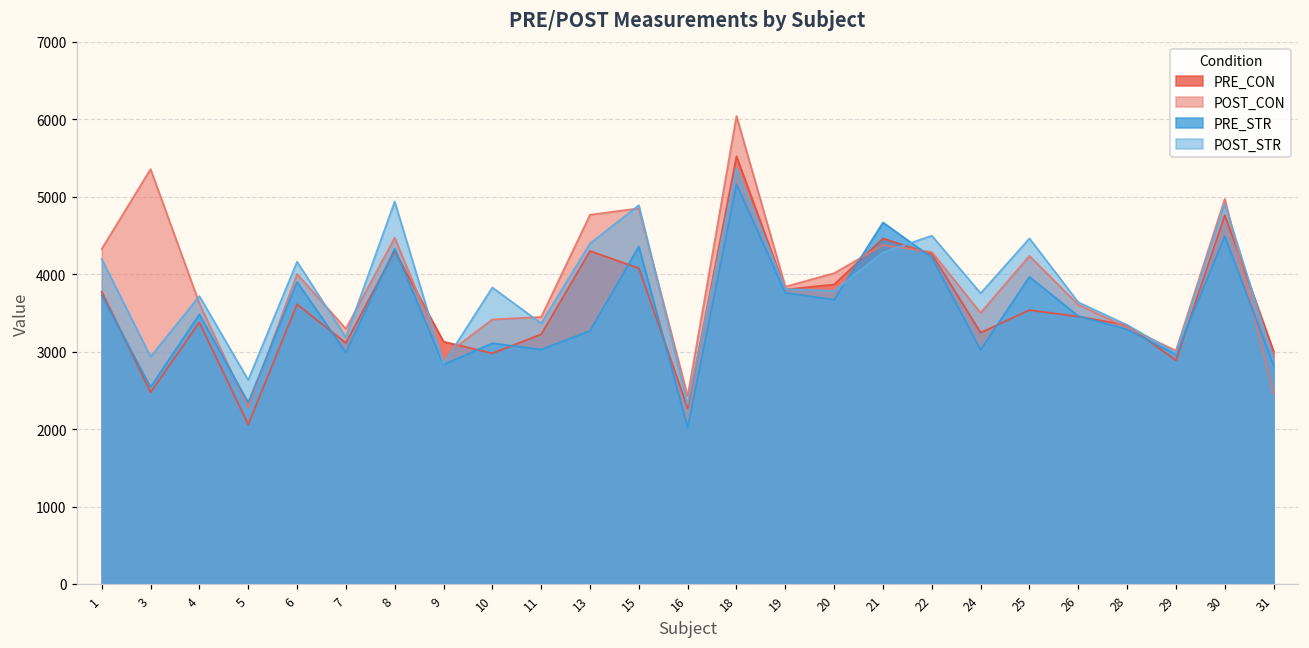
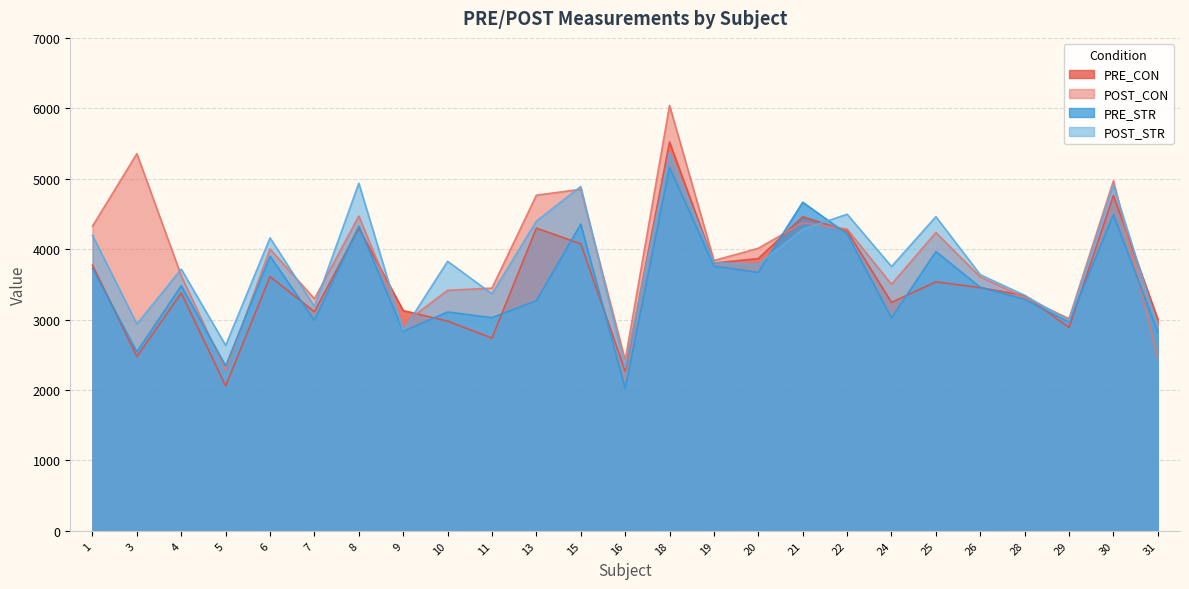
PRE_CON, 11: 3200 -> 2700
